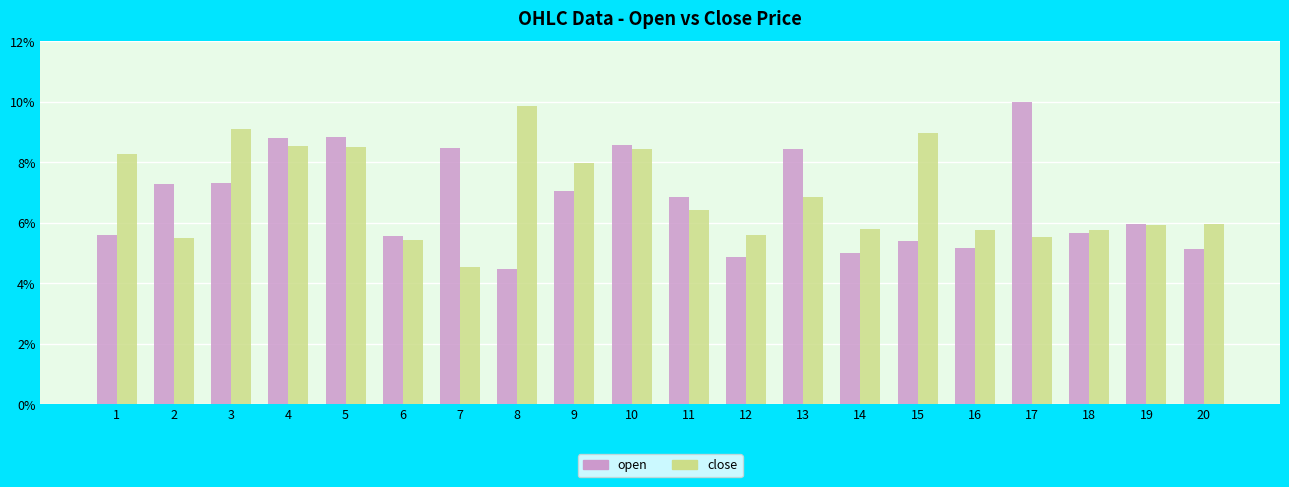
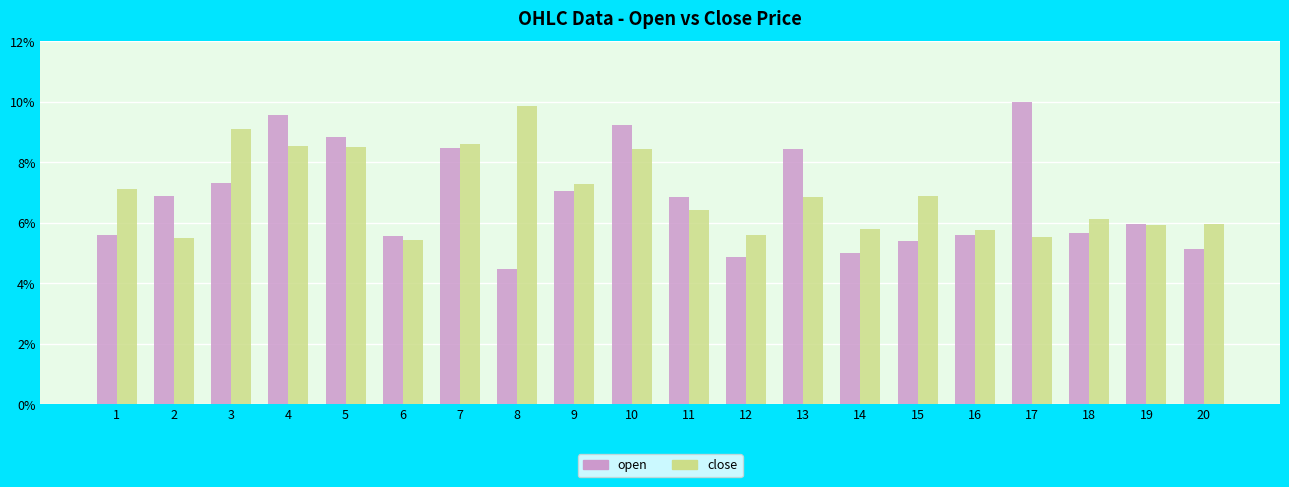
close, 1: 8.3% -> 7.1%
open, 2: 7.3% -> 6.9%
open, 4: 8.8% -> 9.6%
close, 7: 4.6% -> 8.6%
close, 9: 8.0% -> 7.3%
open, 10: 8.6% -> 9.2%
close, 15: 9.0% -> 6.9%
open, 16: 5.2% -> 5.6%
close, 18: 5.8% -> 6.1%
